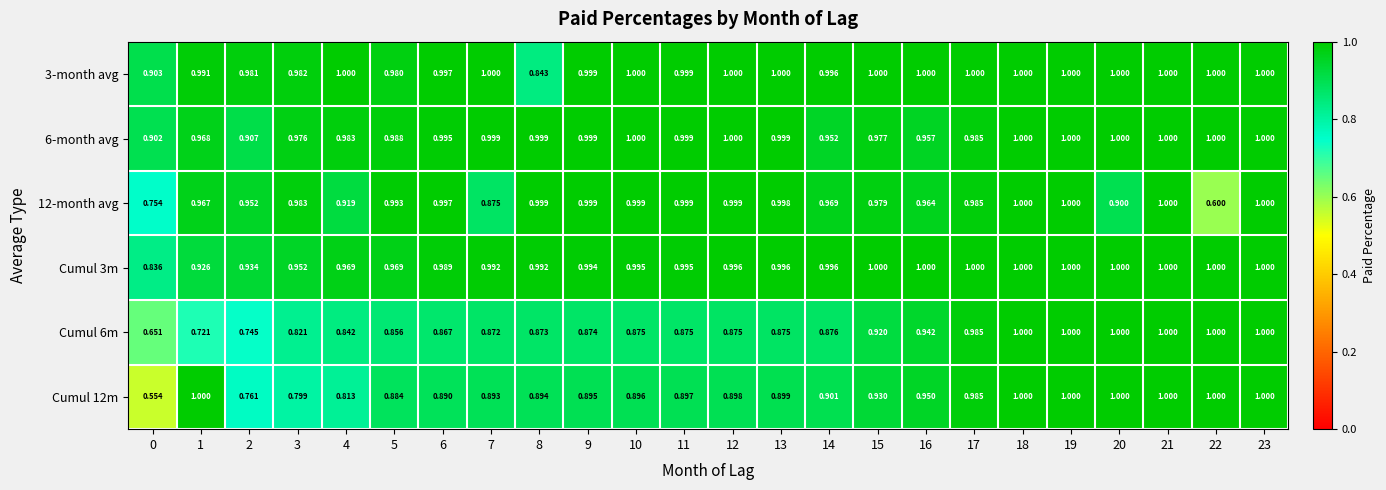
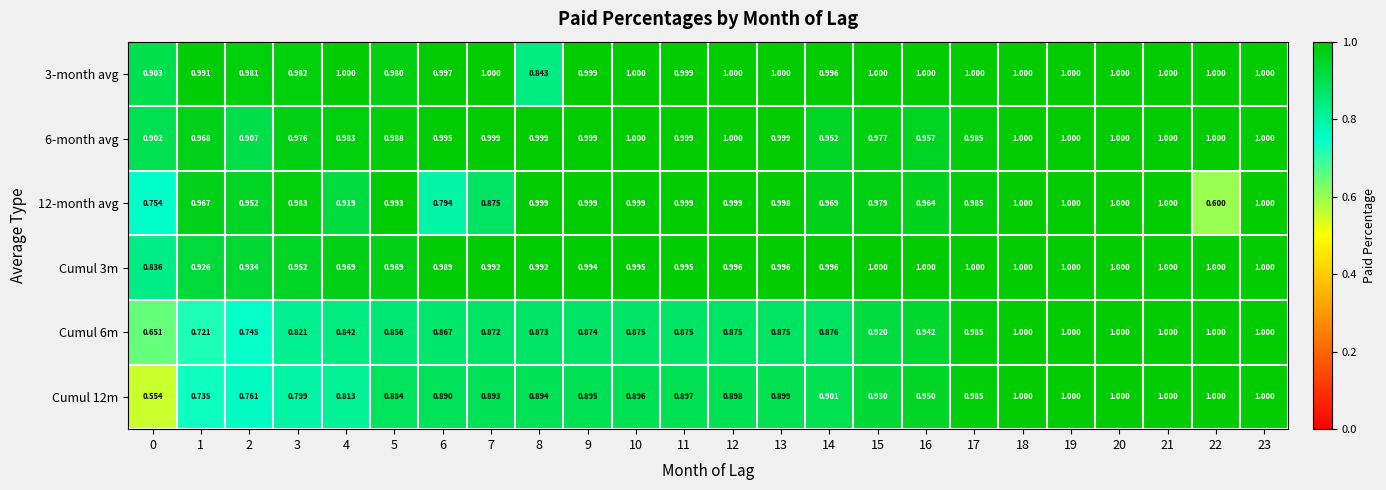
12-month avg, 6: 0.997 -> 0.794
12-month avg, 20: 0.900 -> 1.000
Cumul 12m, 1: 1.000 -> 0.735
